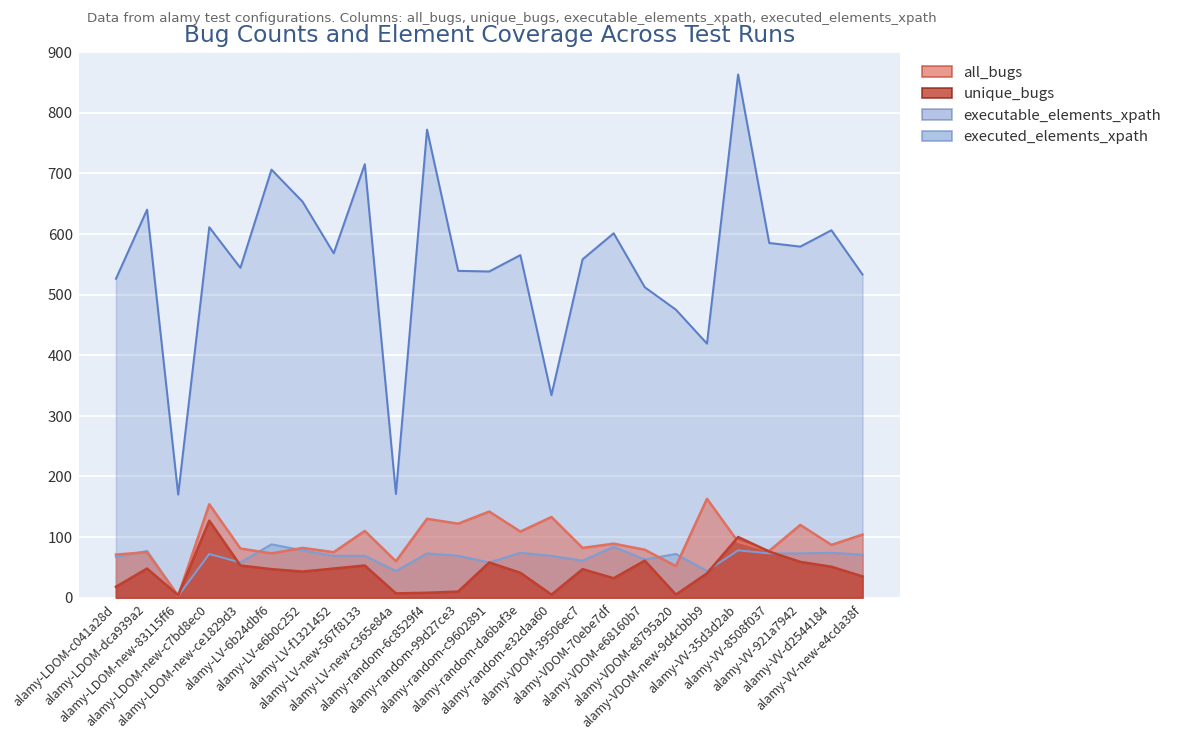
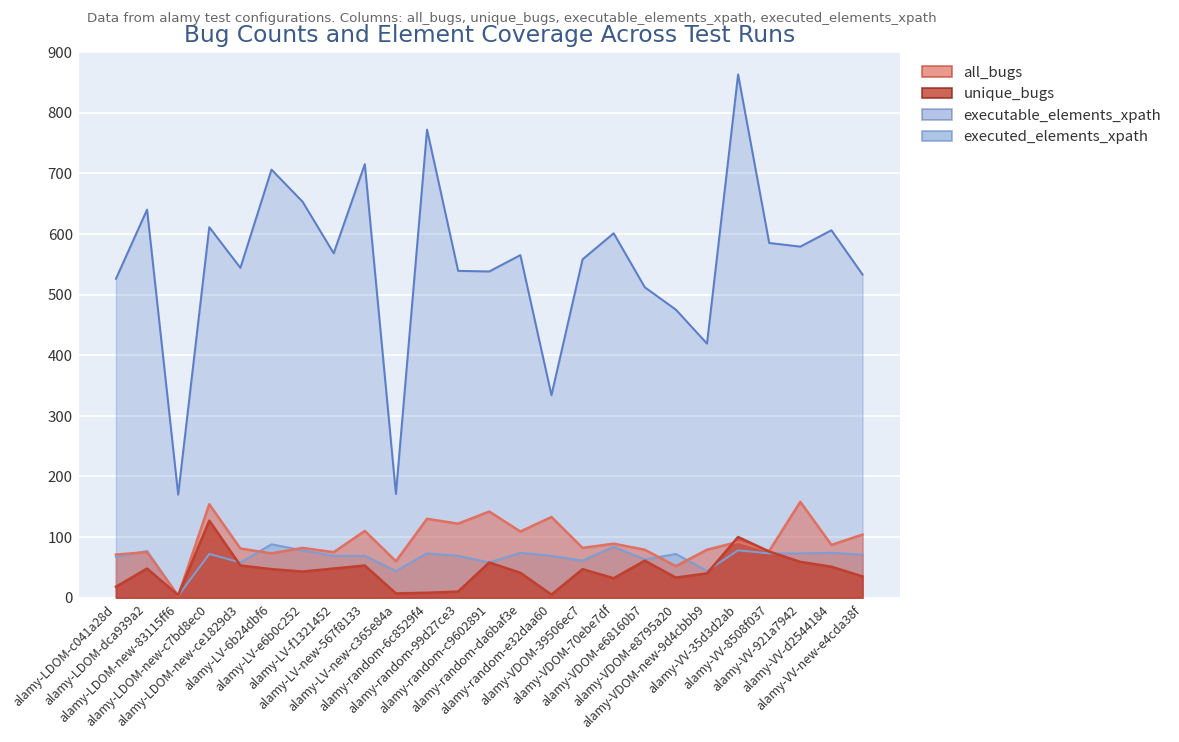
unique_bugs, alamy-VDOM-e8795a20: 10 -> 30
all_bugs, alamy-VDOM-new-9d4cbbb9: 160 -> 80
all_bugs, alamy-VV-921a7942: 120 -> 160
